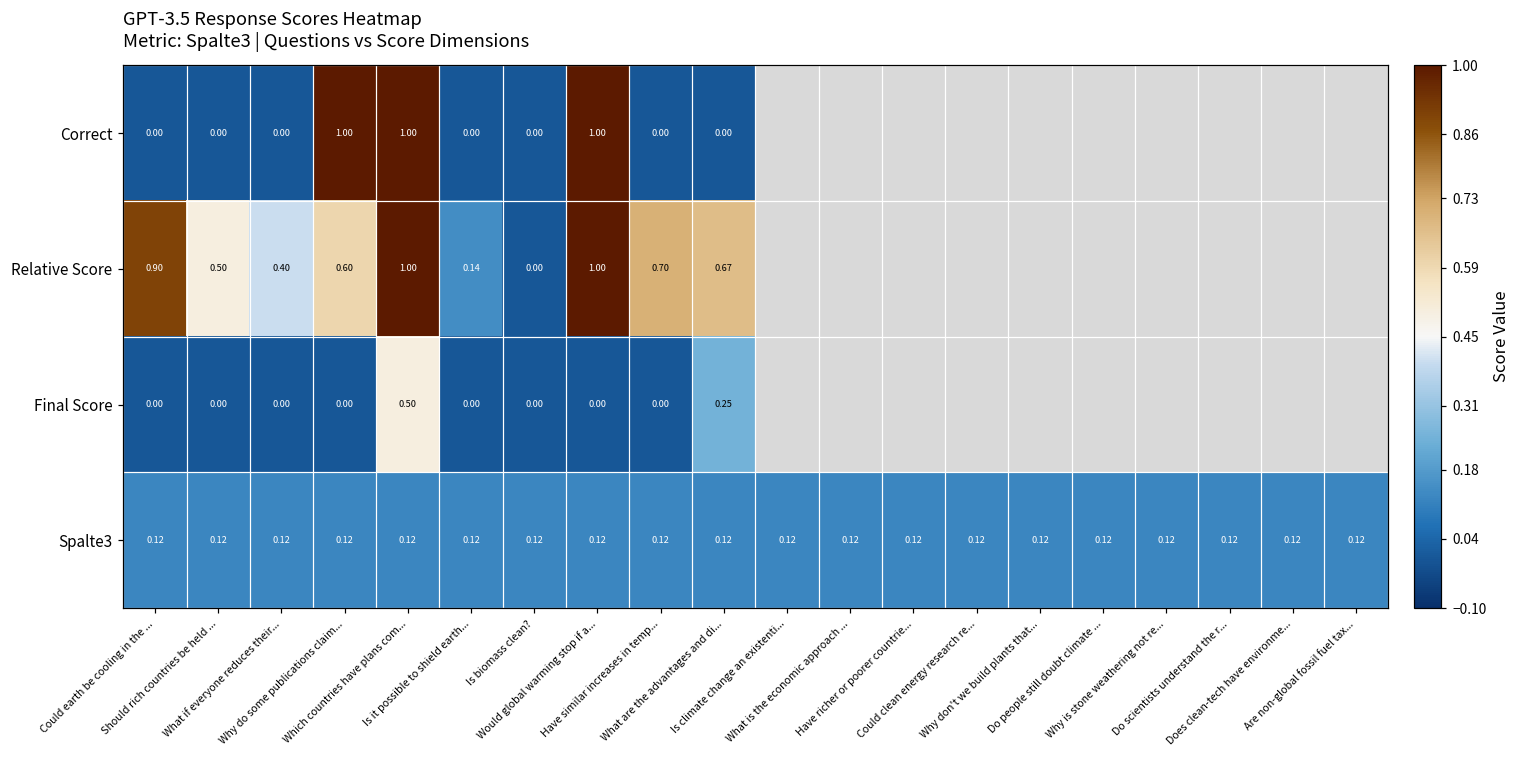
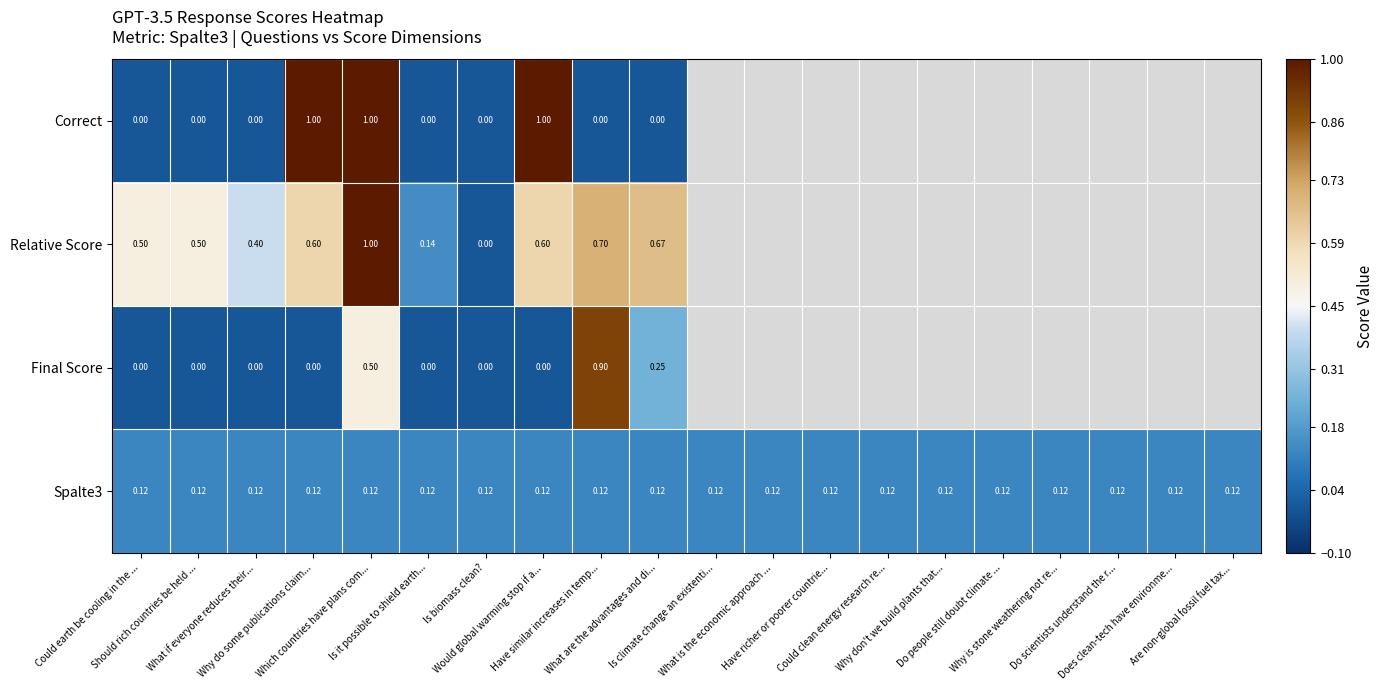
Relative Score, Could earth be cooling in the ...: 0.90 -> 0.50
Relative Score, Would global warming stop if a...: 1.00 -> 0.60
Final Score, Have similar increases in temp...: 0.00 -> 0.90
